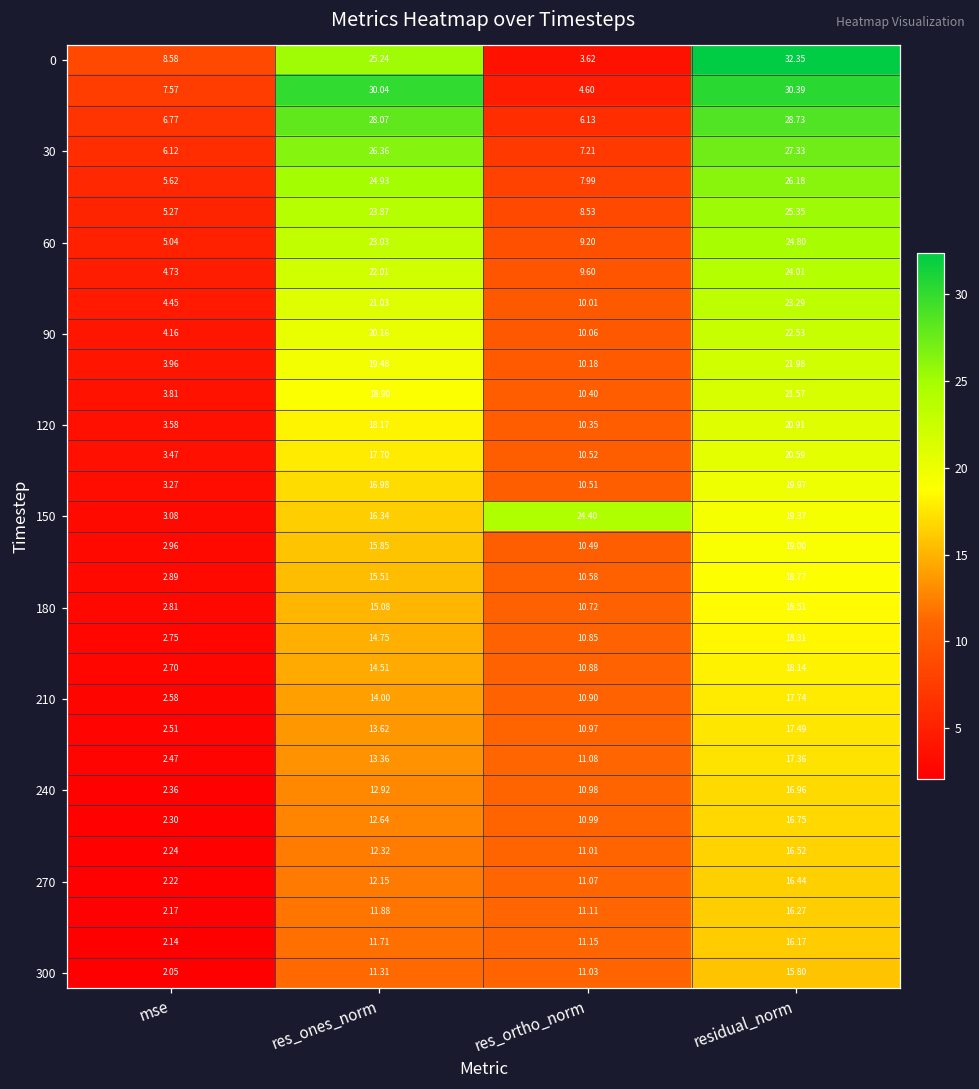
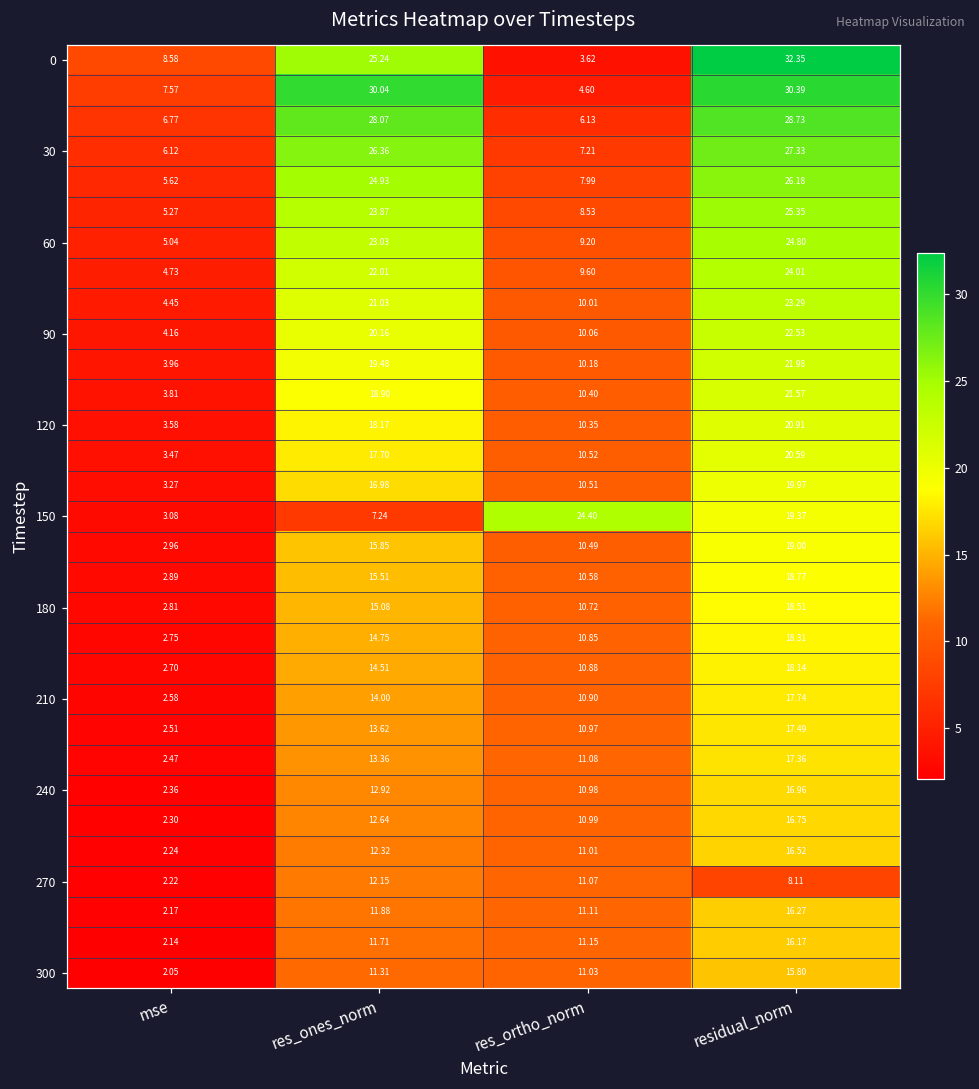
150, res_ones_norm: 16.34 -> 7.24
270, residual_norm: 16.44 -> 8.11
